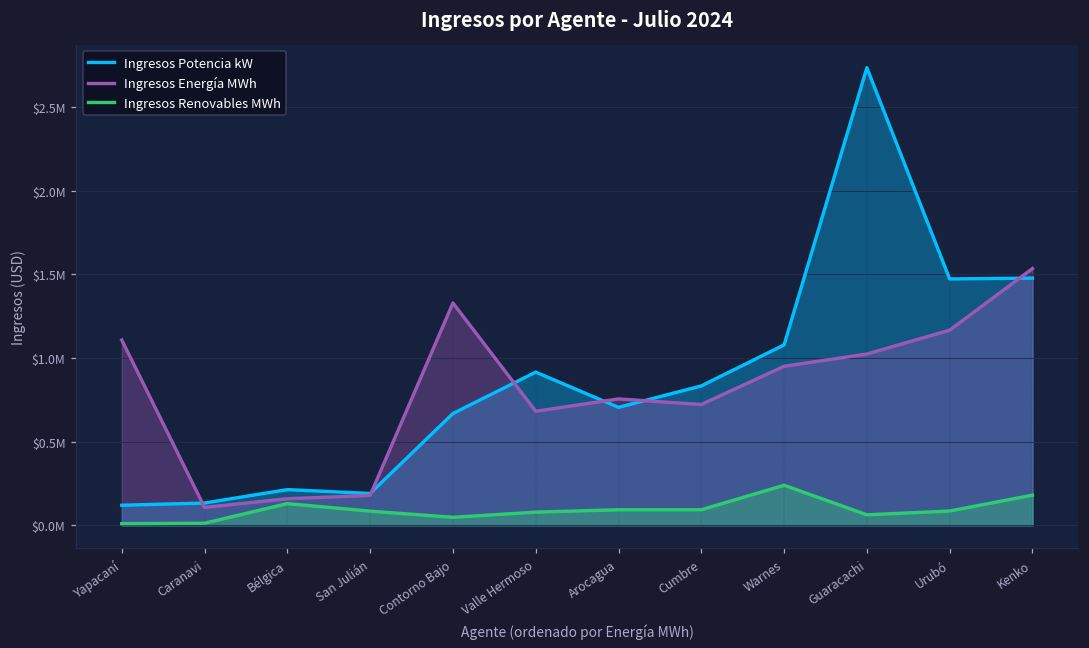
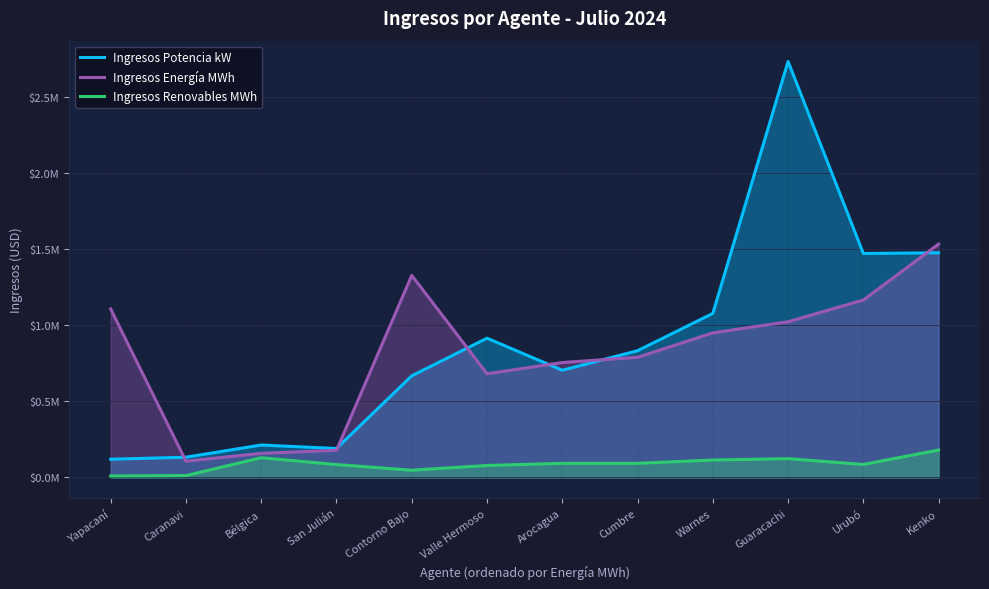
Ingresos Energía MWh, Cumbre: $720000 -> $790000
Ingresos Renovables MWh, Warnes: $240000 -> $110000
Ingresos Renovables MWh, Guaracachi: $60000 -> $120000
